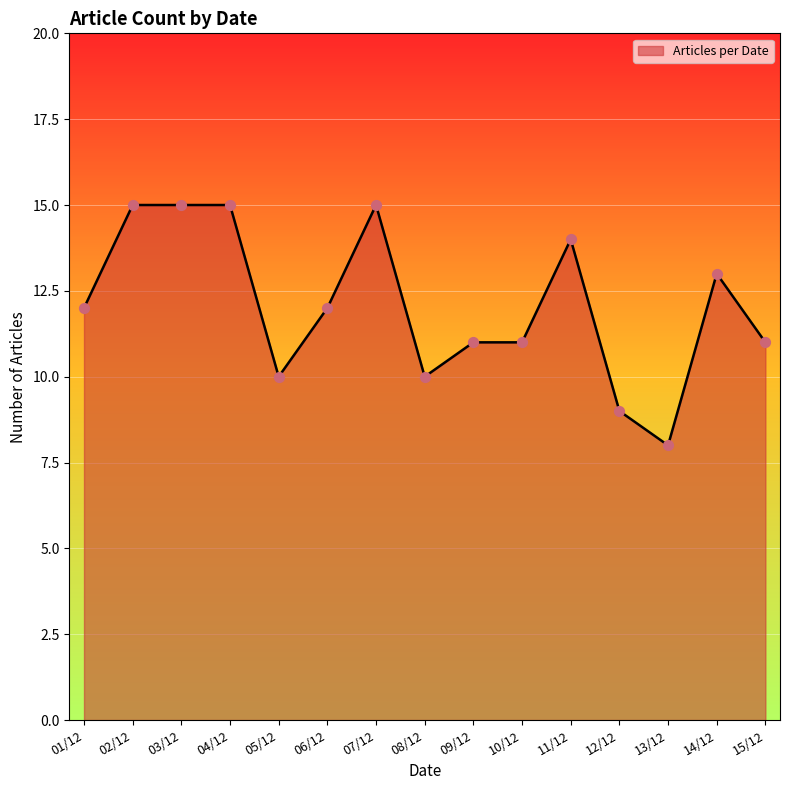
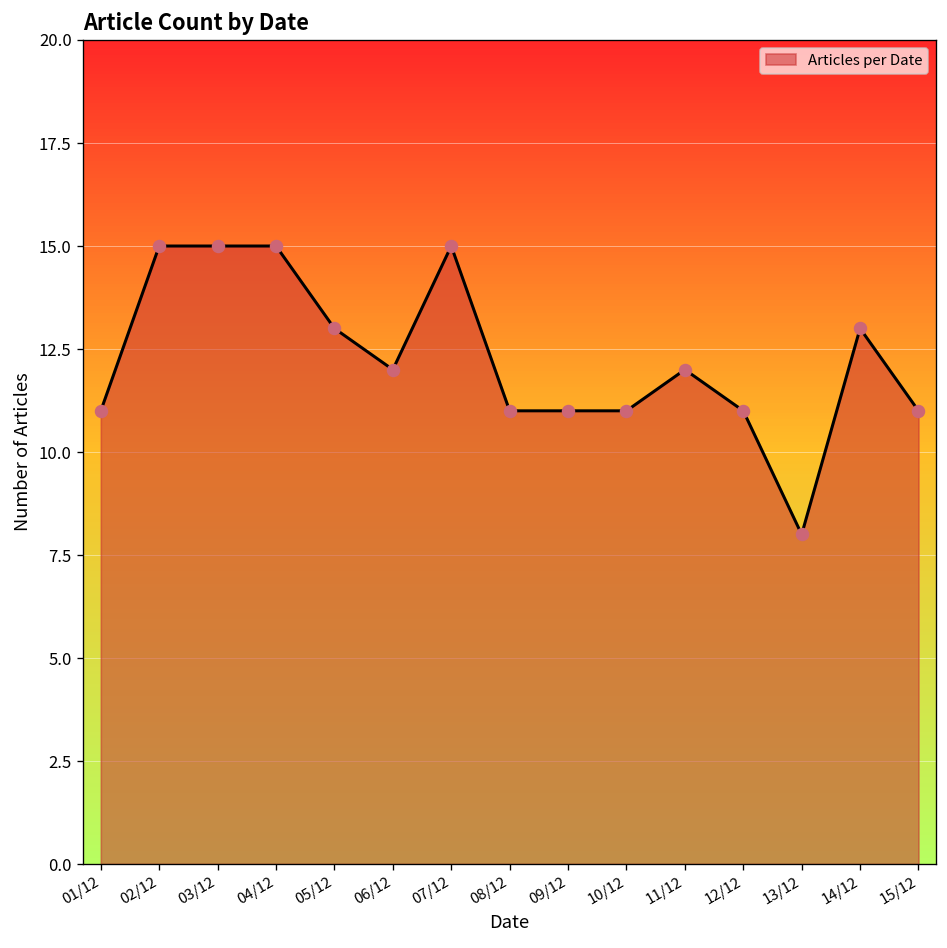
01/12: 12 -> 11
05/12: 10 -> 13
08/12: 10 -> 11
11/12: 14 -> 12
12/12: 9 -> 11
